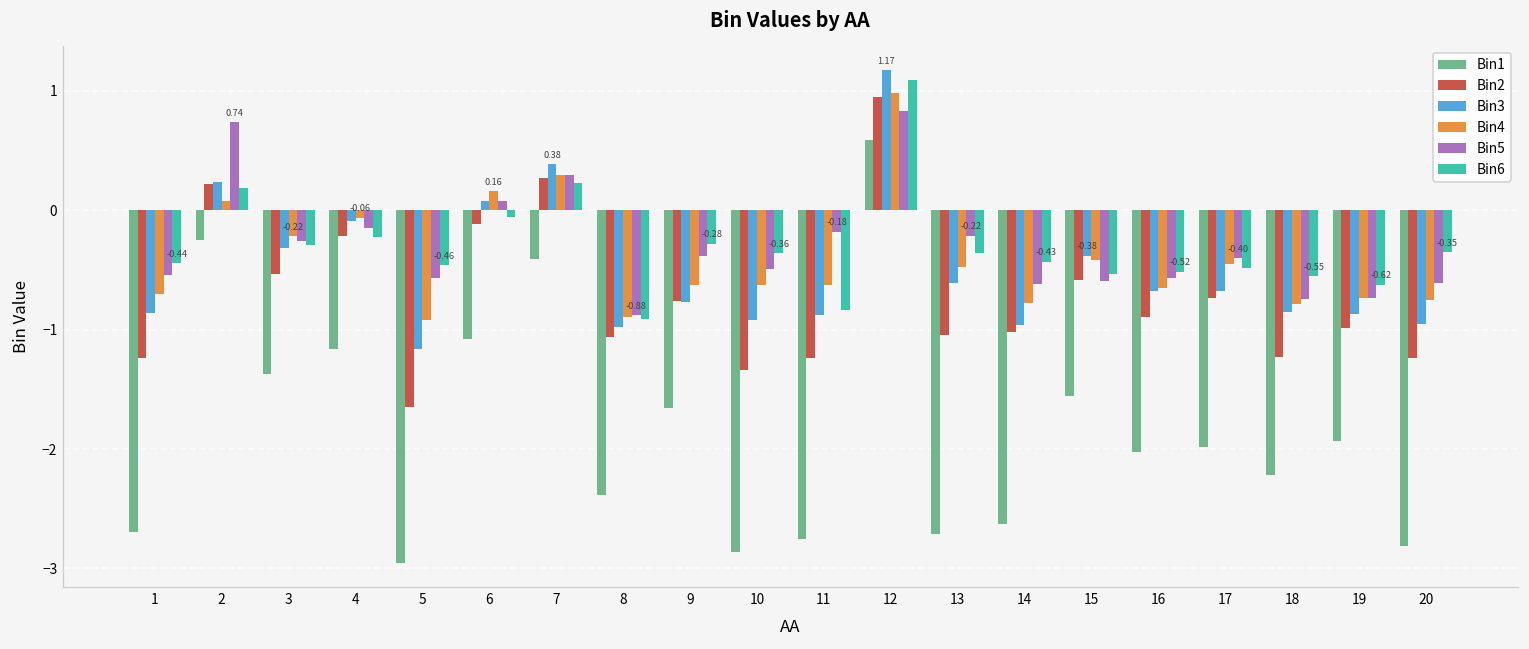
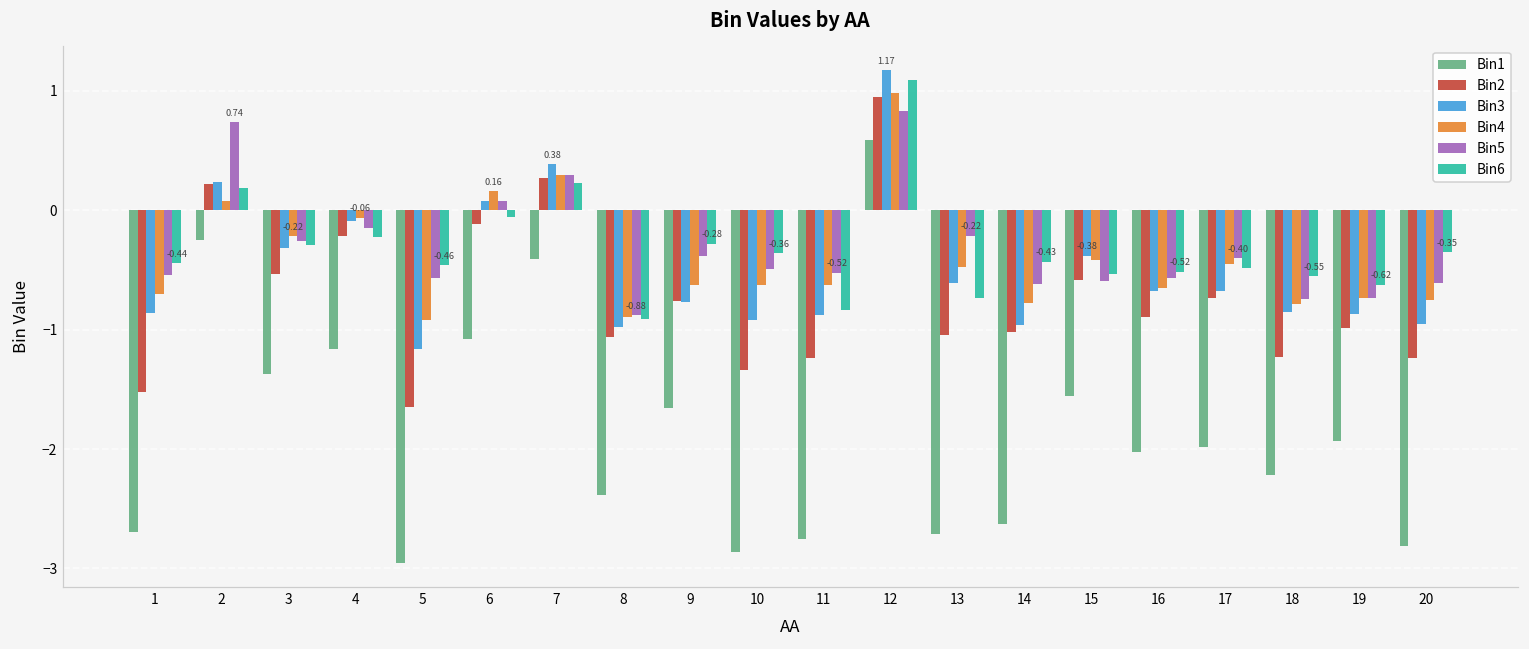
Bin2, 1: -1.24 -> -1.53
Bin5, 11: -0.18 -> -0.52
Bin6, 13: -0.36 -> -0.73
